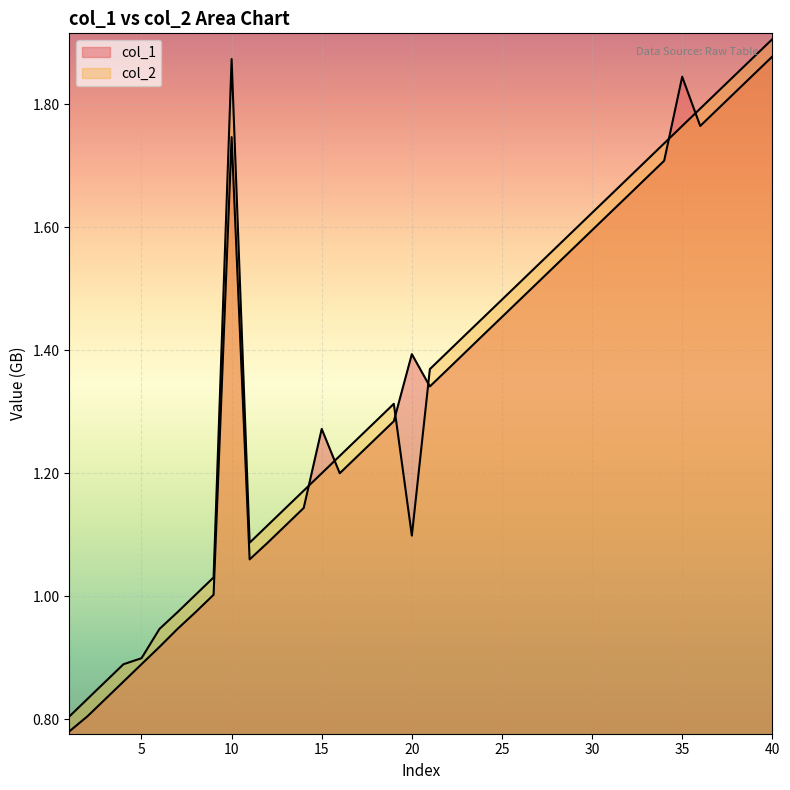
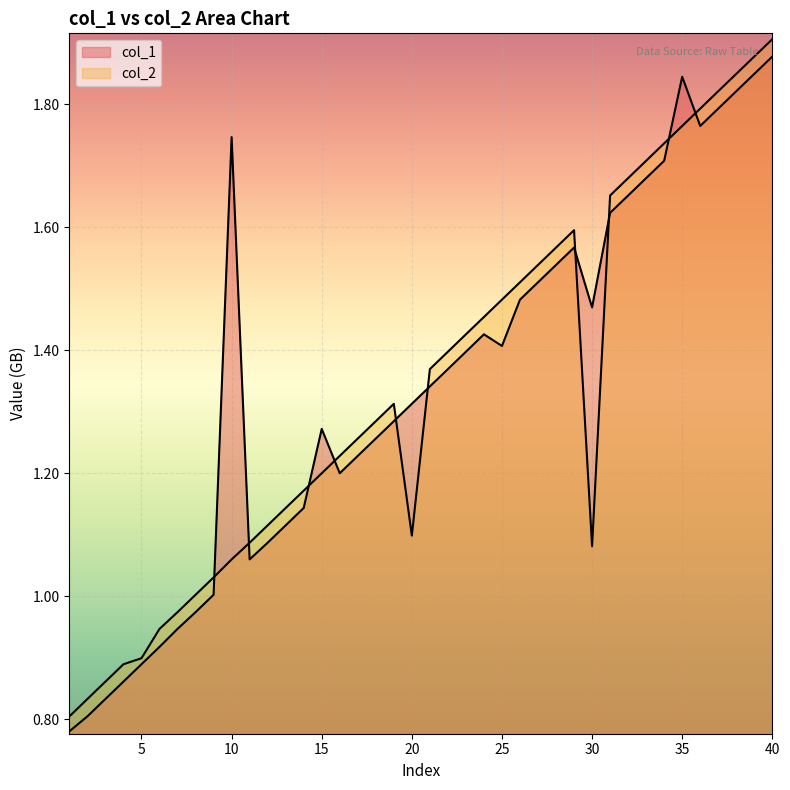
col_2, 10: 1.87 -> 1.06
col_1, 20: 1.39 -> 1.31
col_1, 25: 1.45 -> 1.41
col_1, 30: 1.60 -> 1.47
col_2, 30: 1.62 -> 1.08
